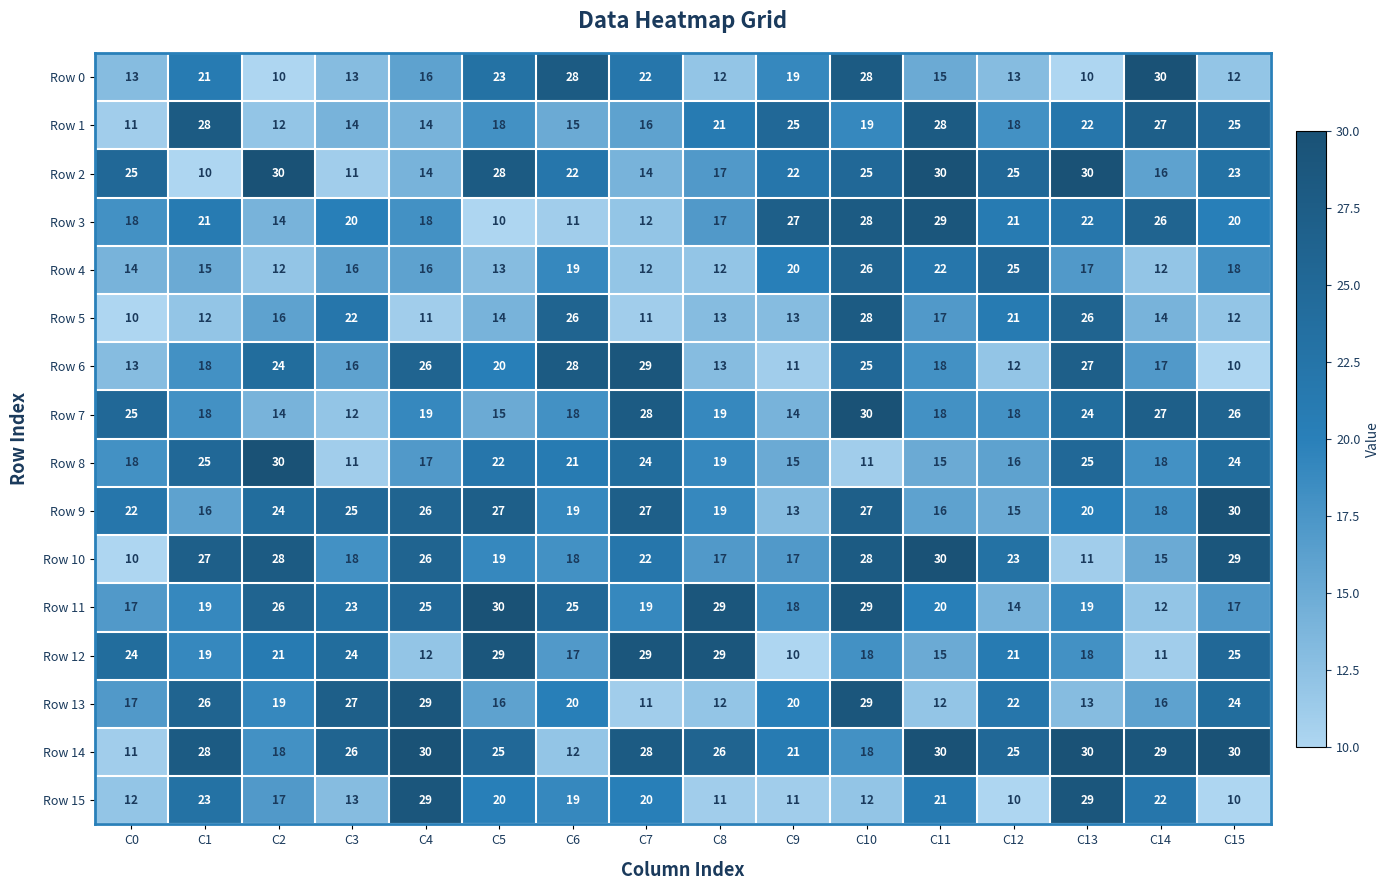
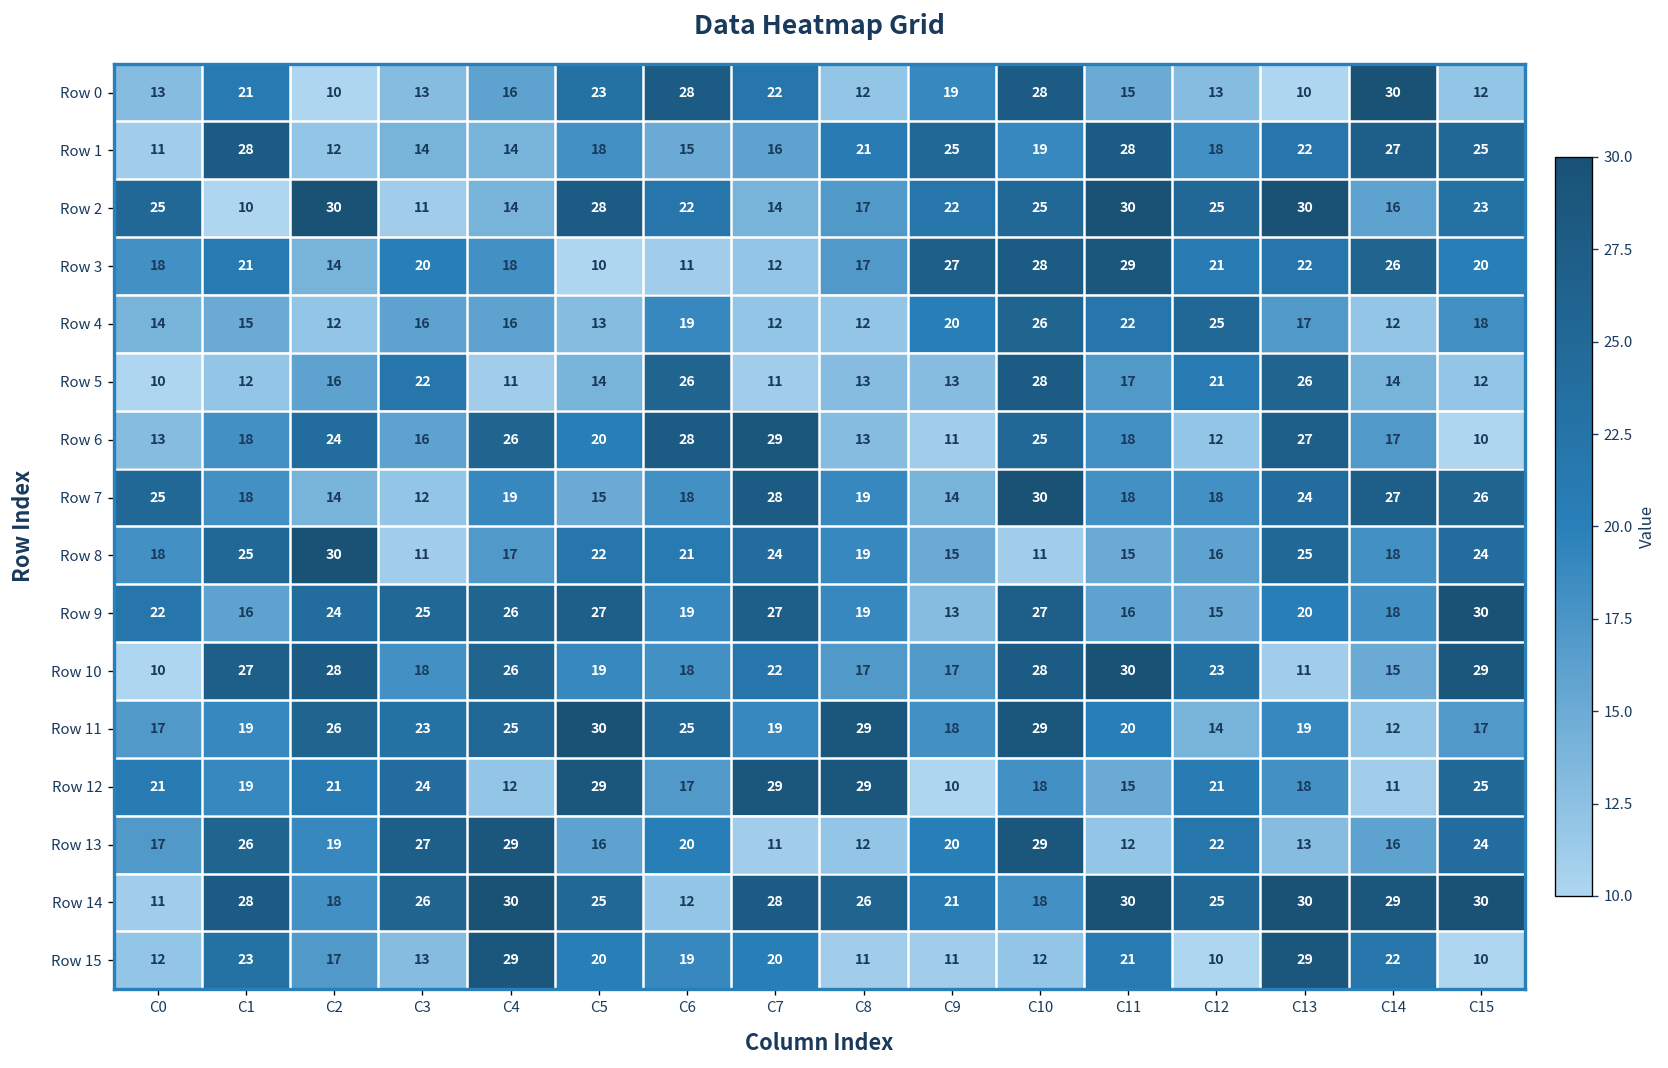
Row 12, C0: 24 -> 21
